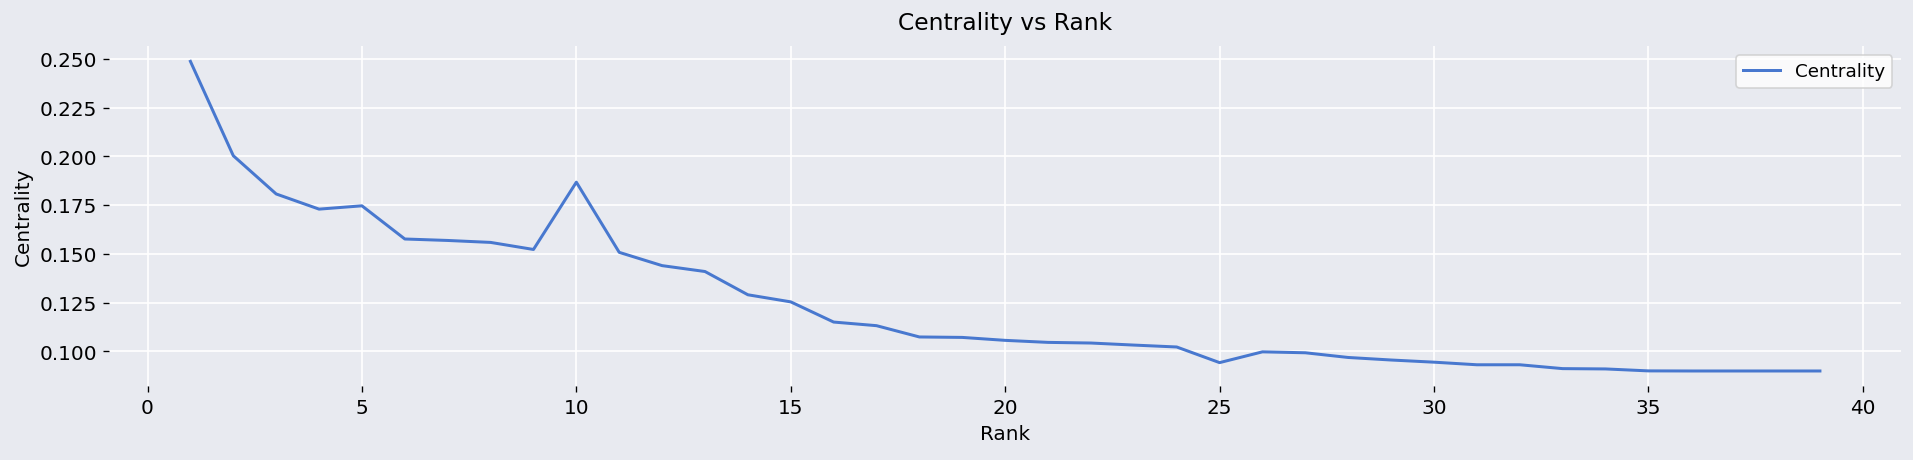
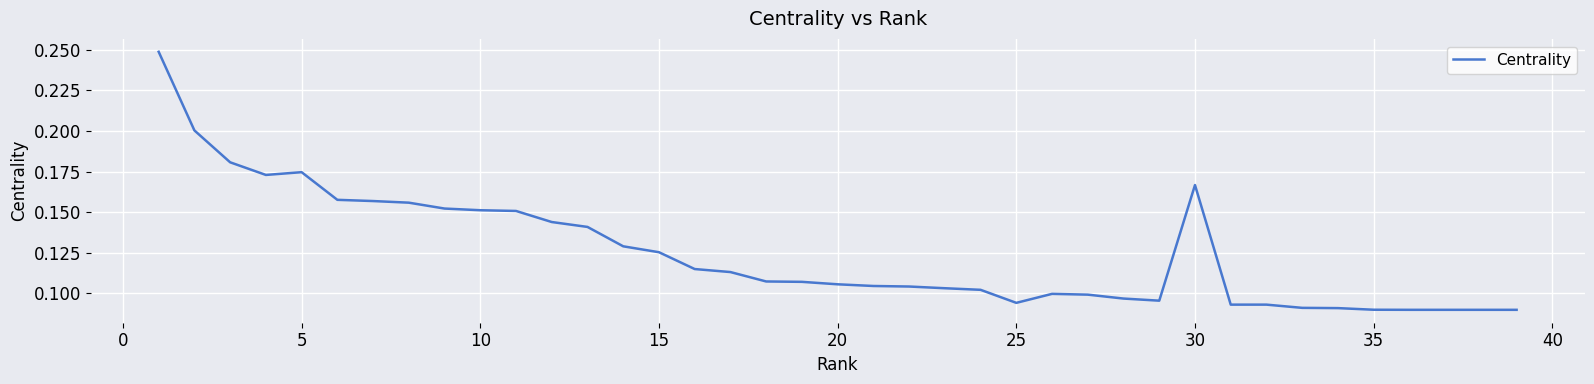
10: 0.187 -> 0.151
30: 0.094 -> 0.167
